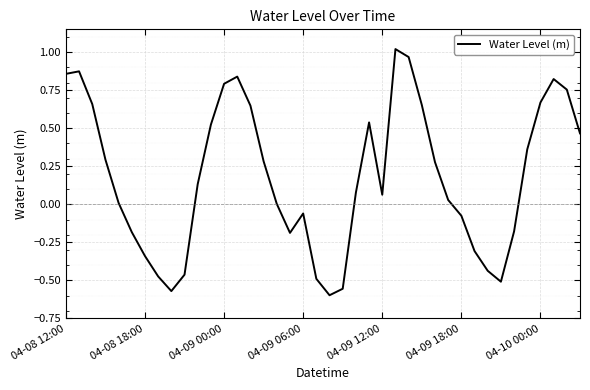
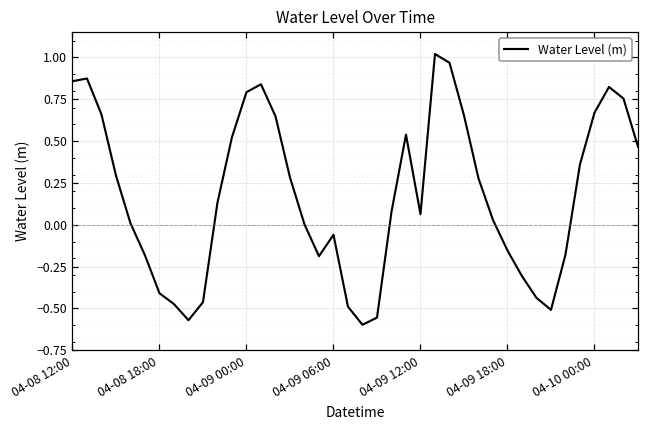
04-08 18:00: -0.34 -> -0.41
04-09 18:00: -0.07 -> -0.15
